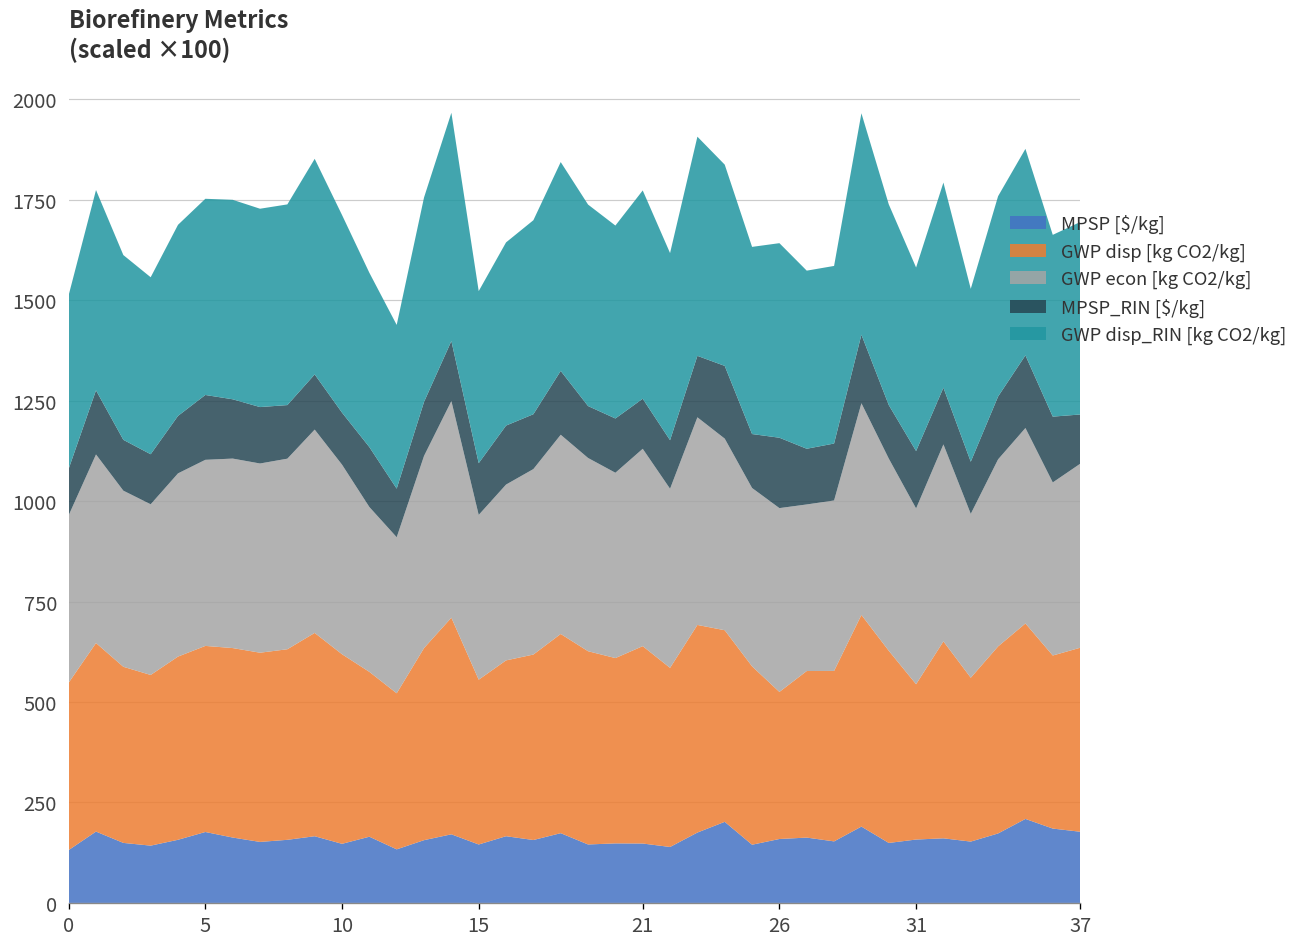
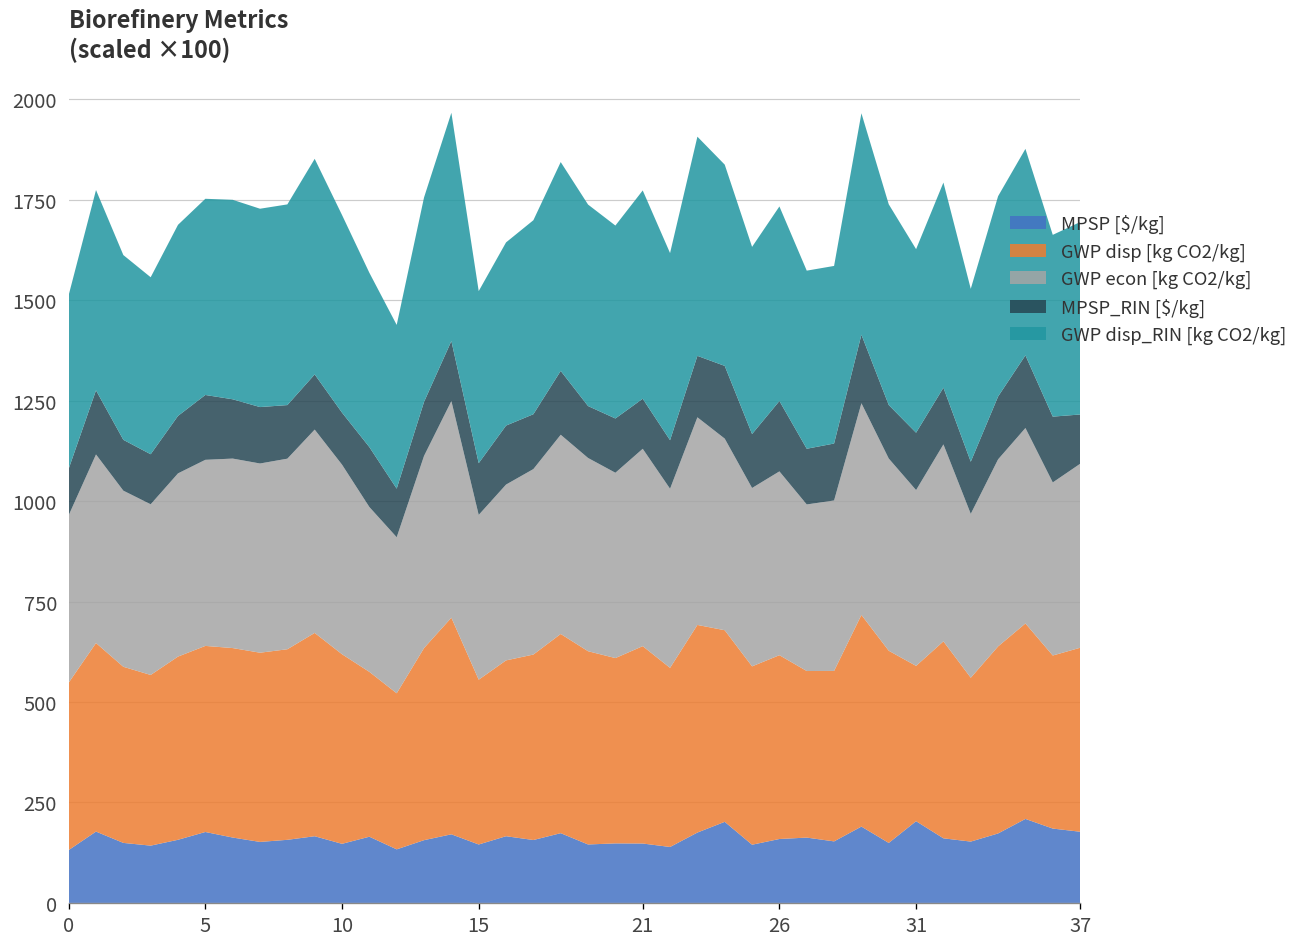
GWP disp [kg CO2/kg], 26: 370 -> 460
MPSP [$/kg], 31: 160 -> 200
